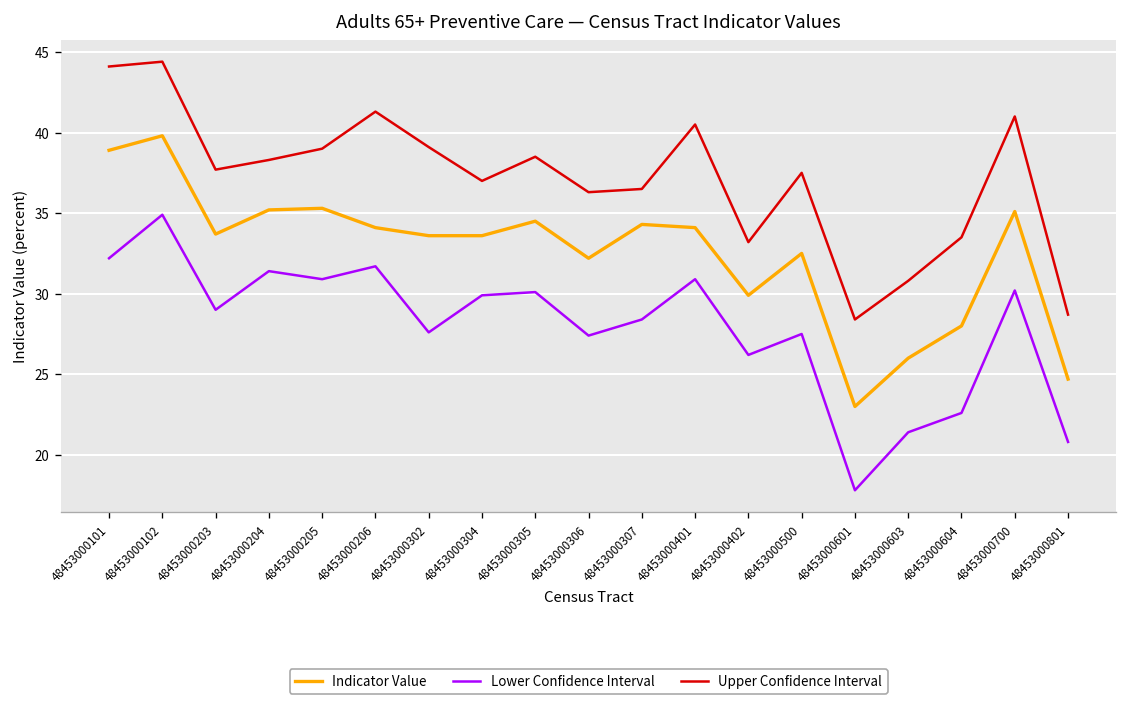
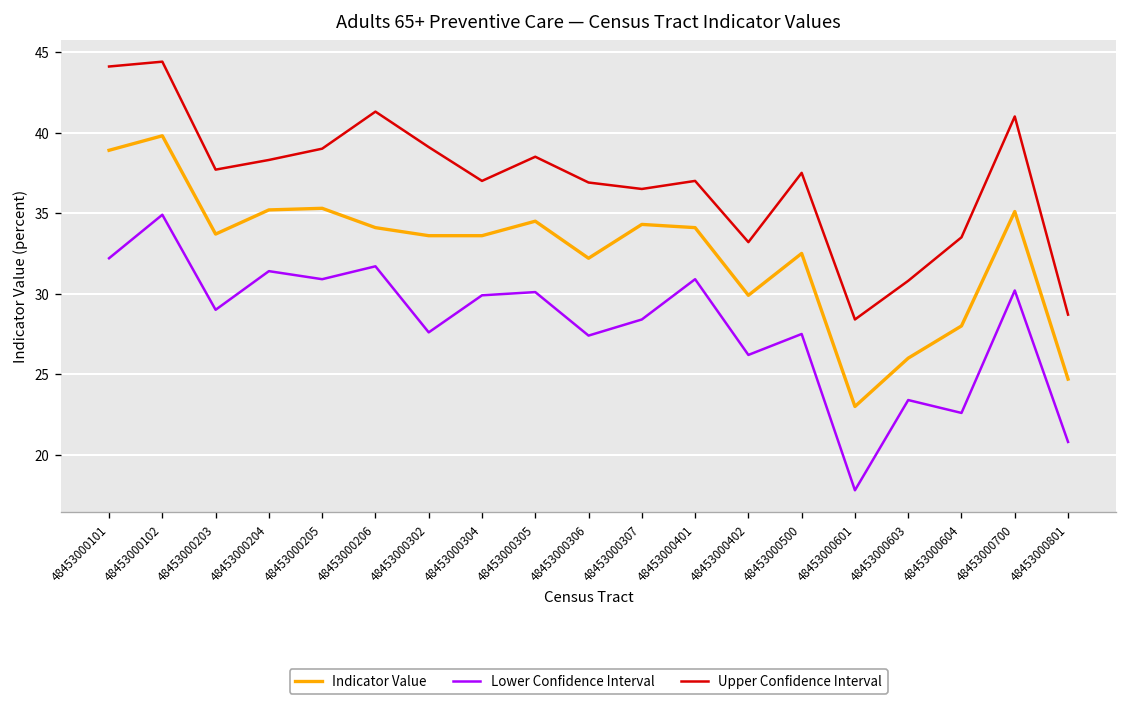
Upper Confidence Interval, 48453000306: 36.3 -> 36.9
Upper Confidence Interval, 48453000401: 40.5 -> 37.0
Lower Confidence Interval, 48453000603: 21.4 -> 23.4
